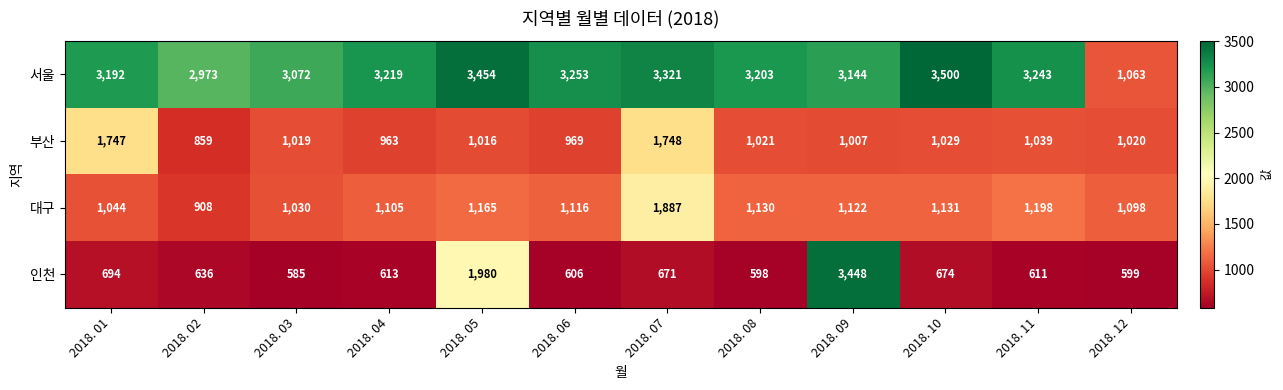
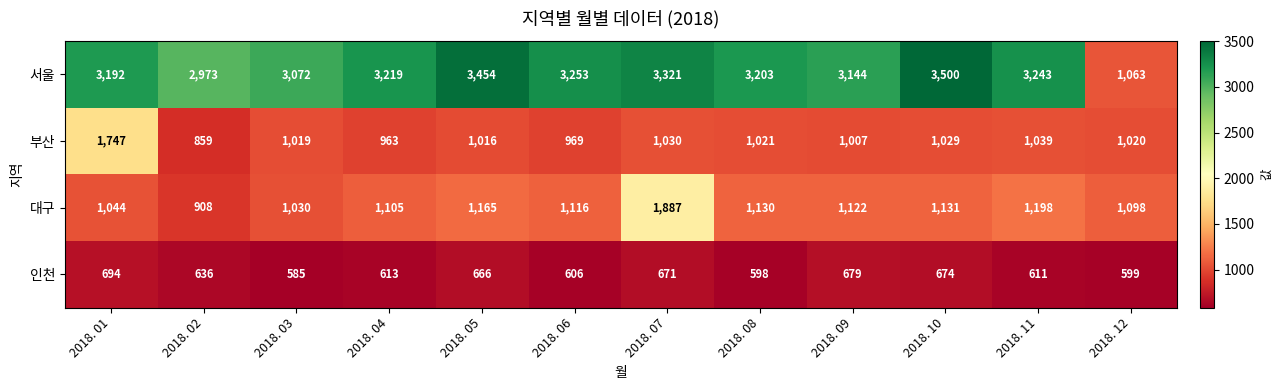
부산, 2018. 07: 1,748 -> 1,030
인천, 2018. 05: 1,980 -> 666
인천, 2018. 09: 3,448 -> 679
